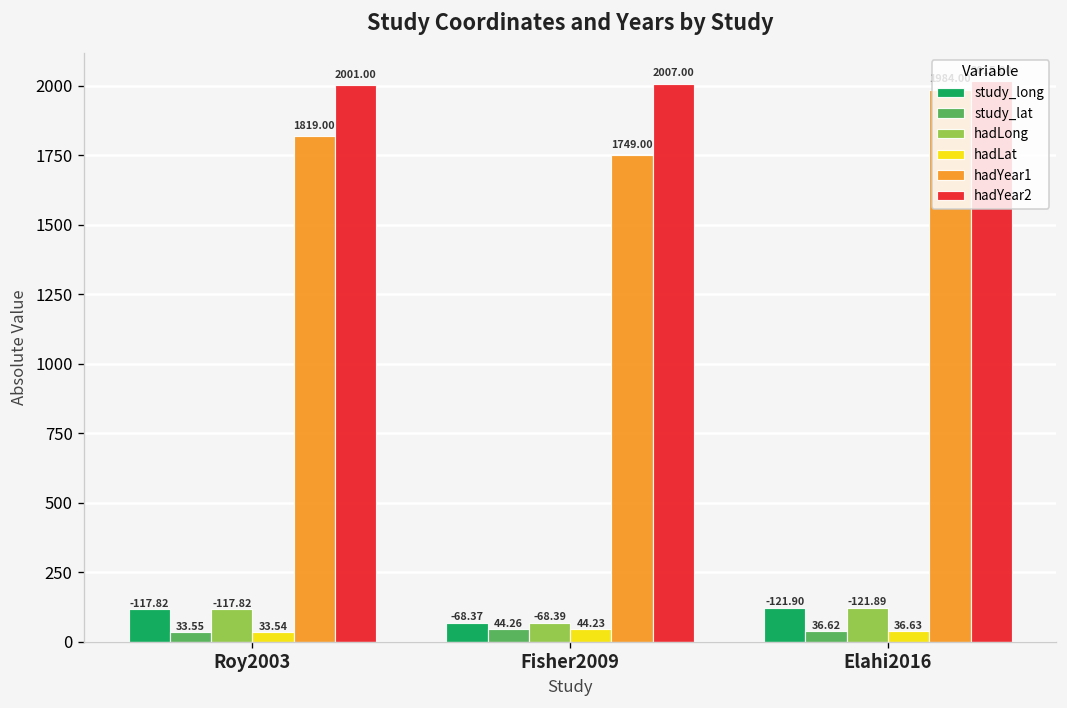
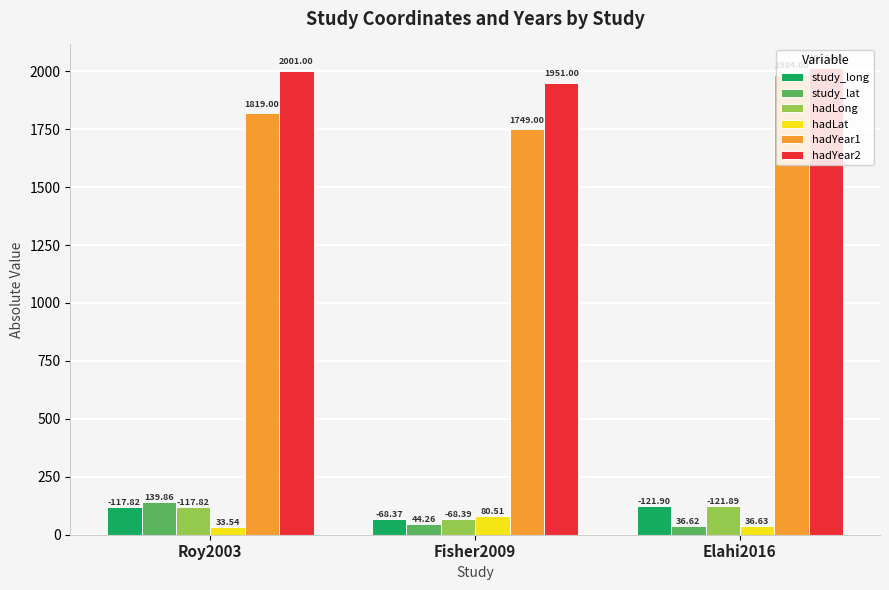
study_lat, Roy2003: 33.55 -> 139.86
hadLat, Fisher2009: 44.23 -> 80.51
hadYear2, Fisher2009: 2007.00 -> 1951.00
